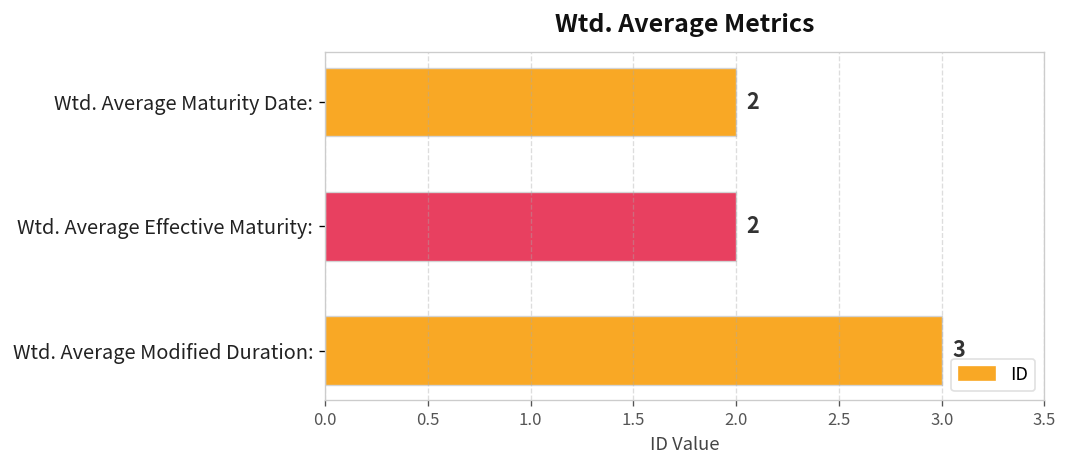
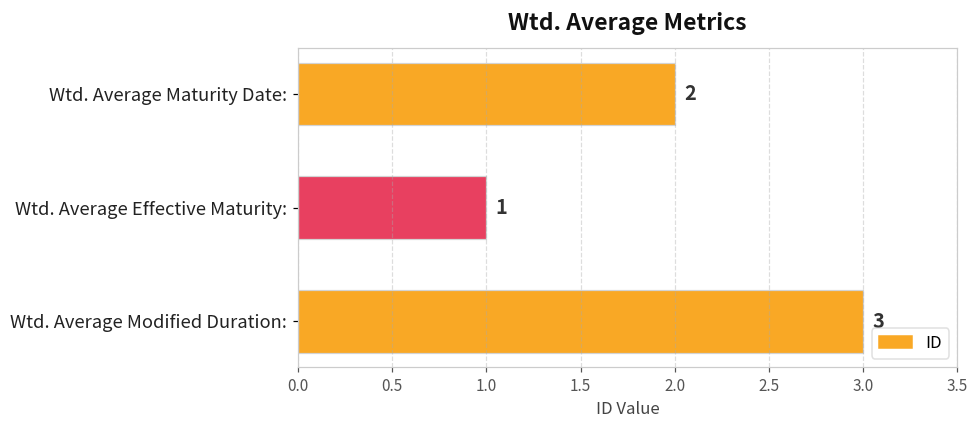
Wtd. Average Effective Maturity:: 2 -> 1
